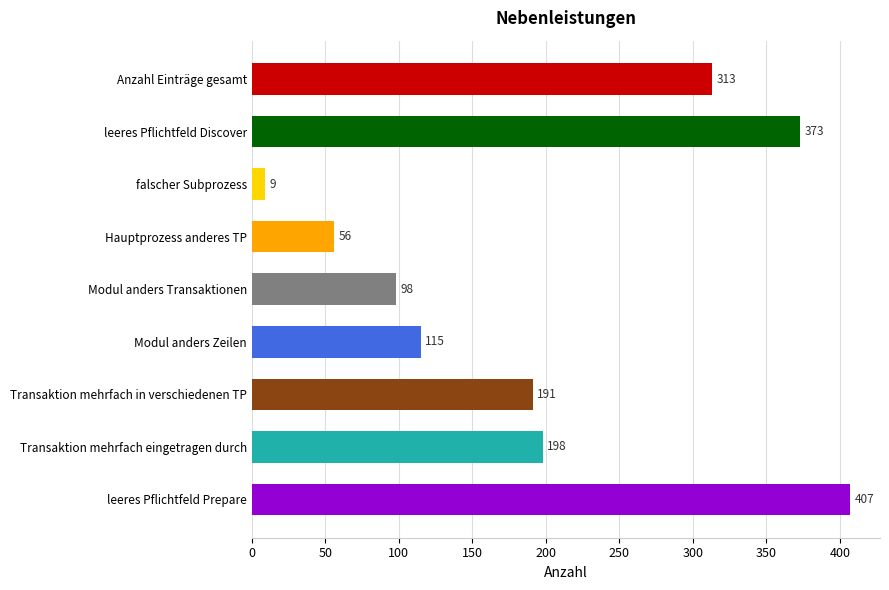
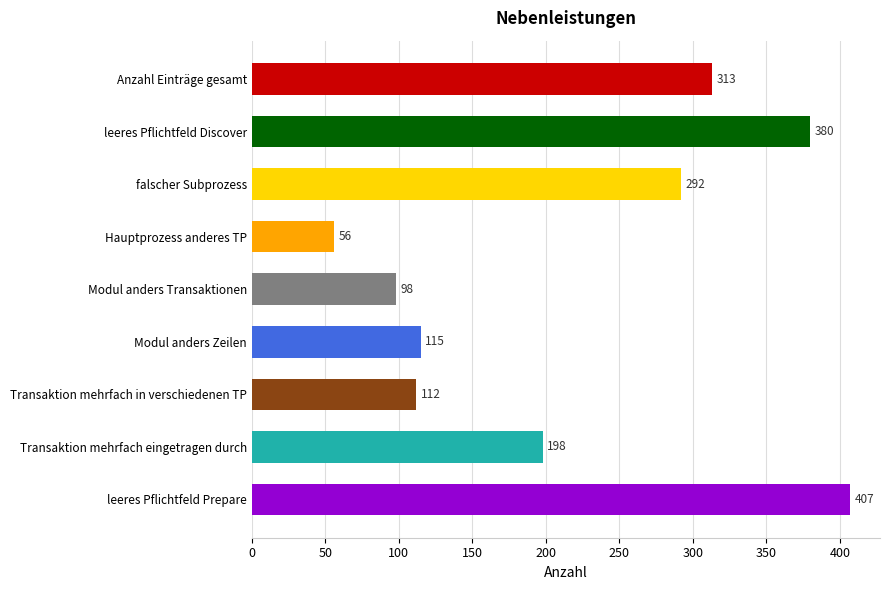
leeres Pflichtfeld Discover: 373 -> 380
falscher Subprozess: 9 -> 292
Transaktion mehrfach in verschiedenen TP: 191 -> 112
